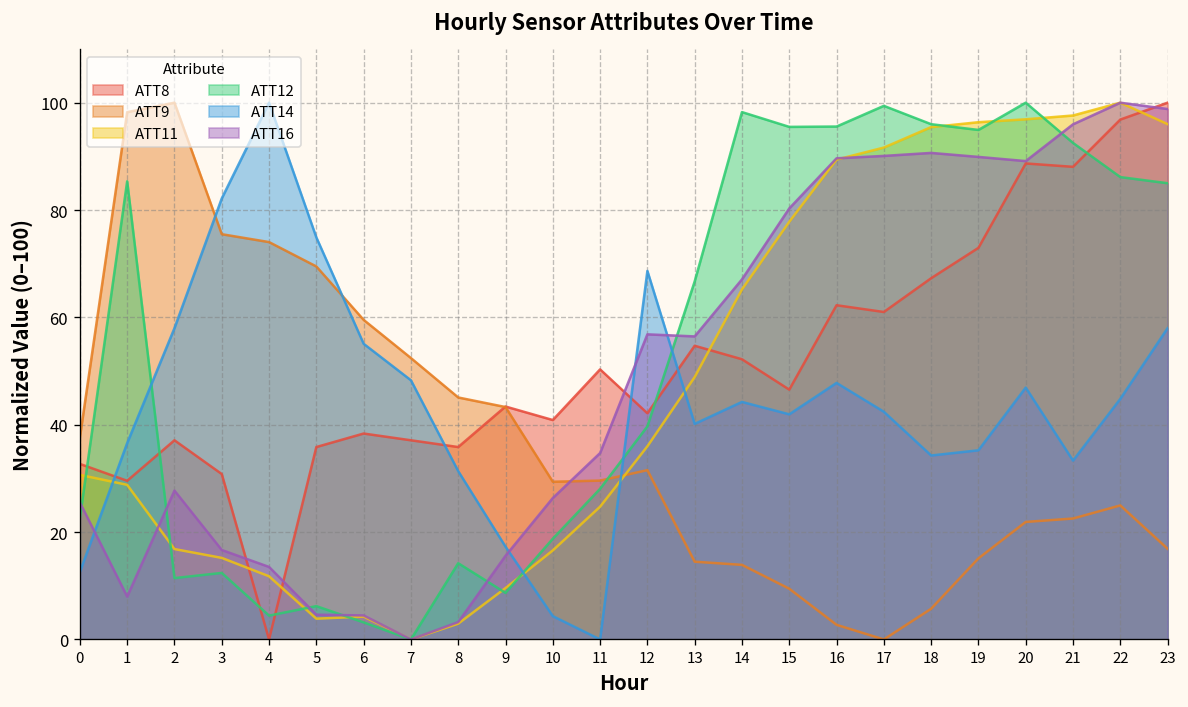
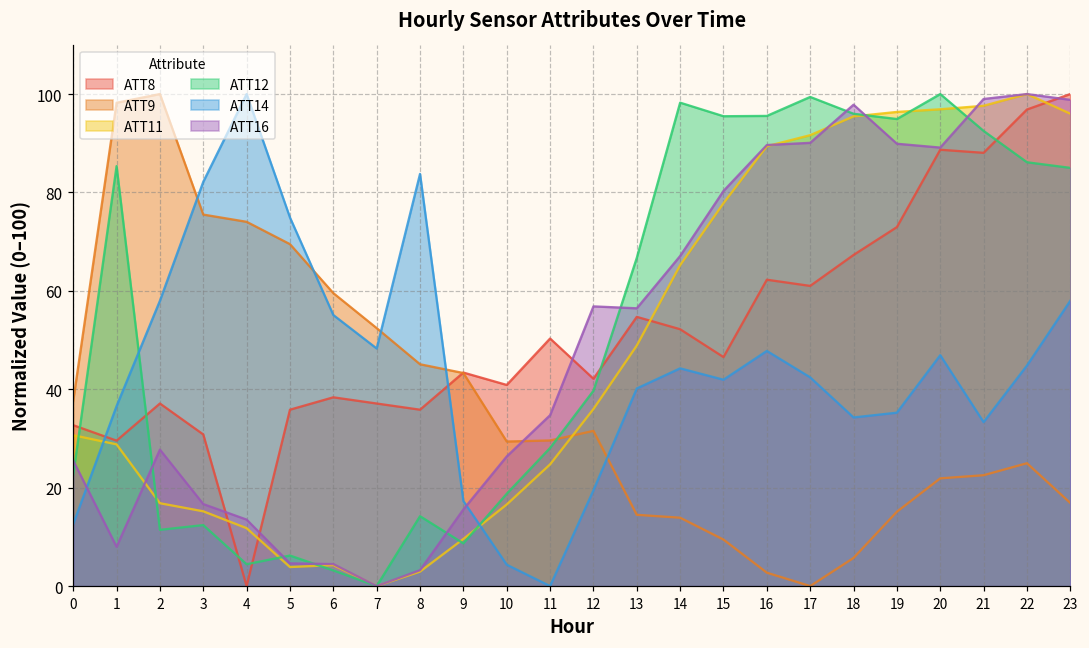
ATT14, 8: 31 -> 84
ATT14, 12: 69 -> 19
ATT16, 18: 91 -> 98
ATT16, 21: 96 -> 99
